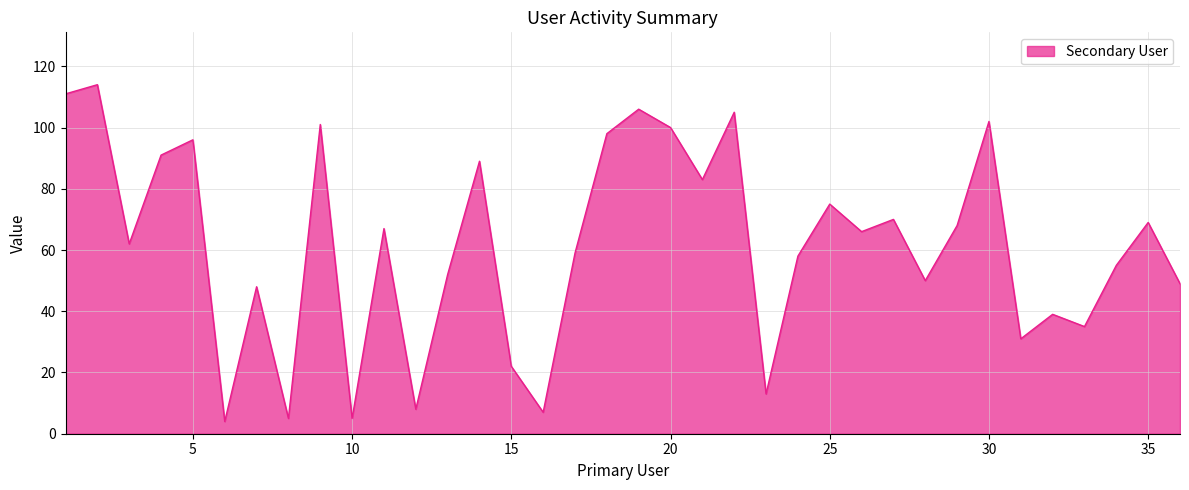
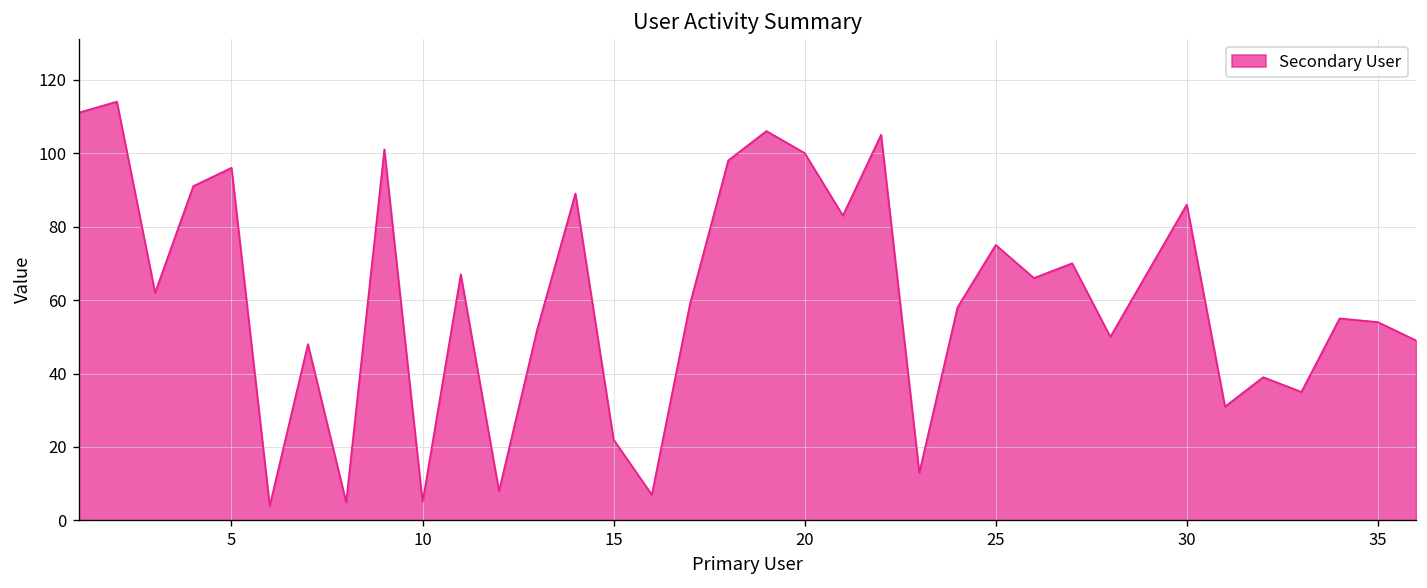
30: 102 -> 86
35: 69 -> 54
